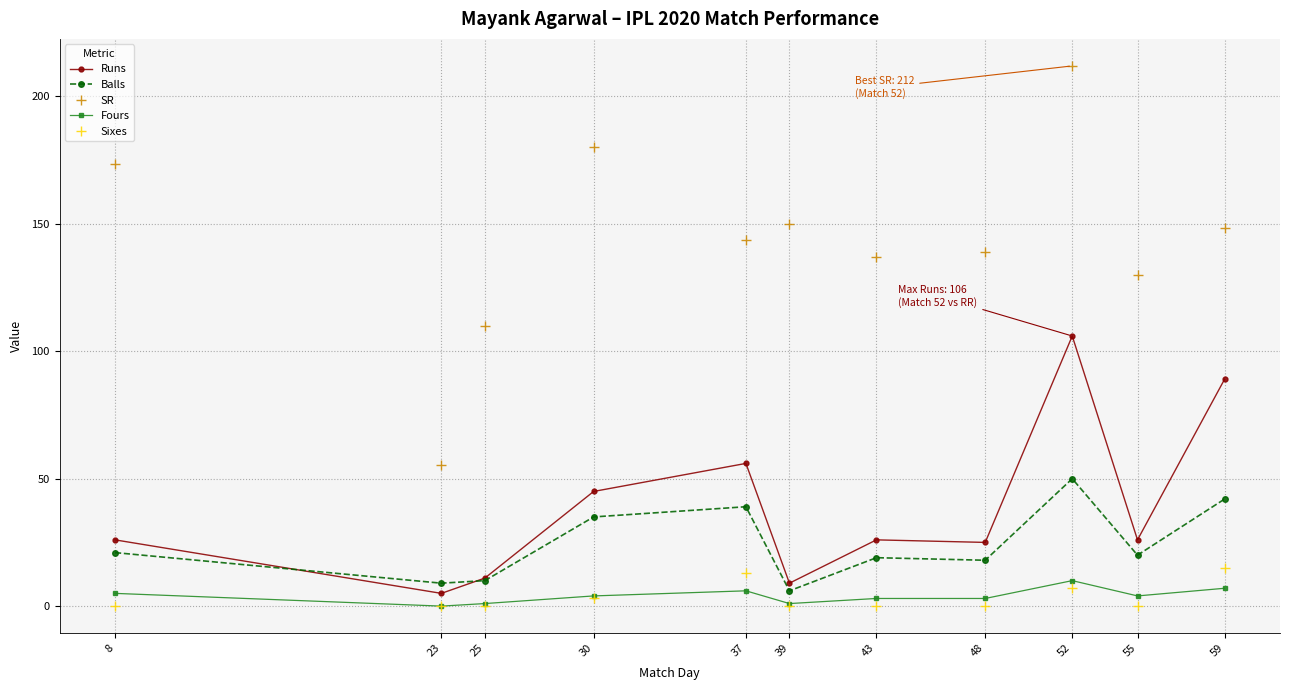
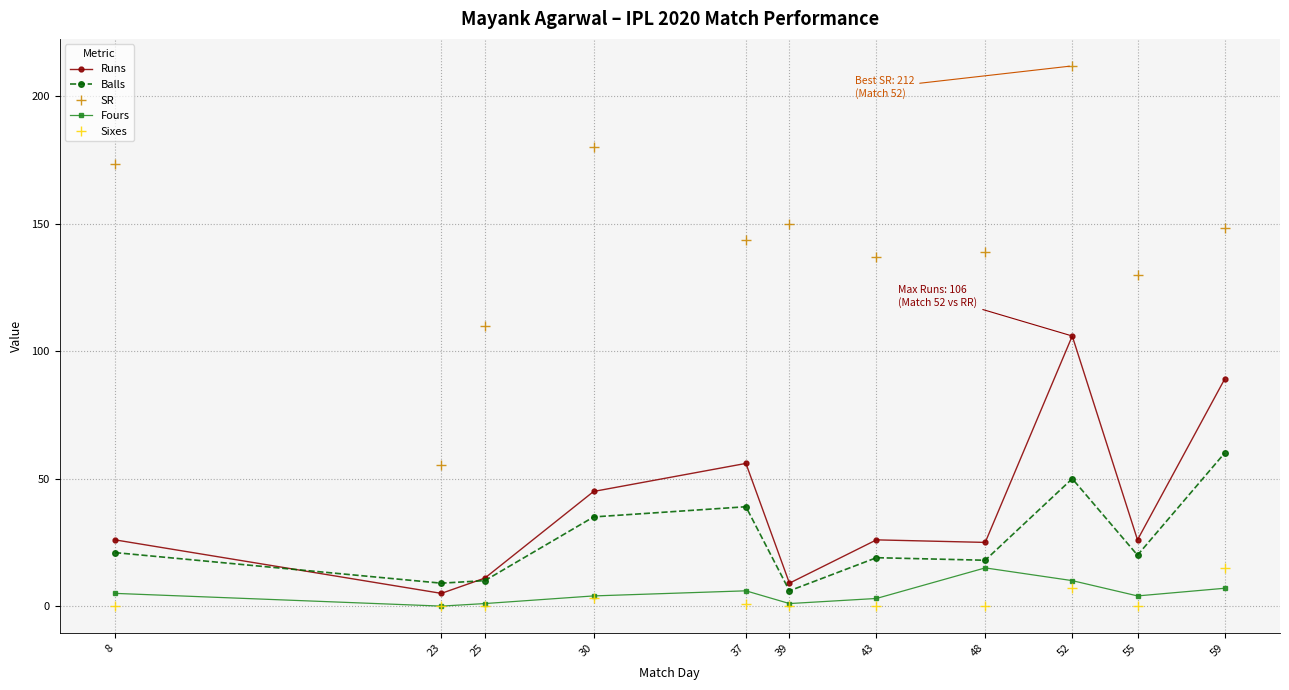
Sixes, 37: 13 -> 1
Fours, 48: 3 -> 15
Balls, 59: 42 -> 60
